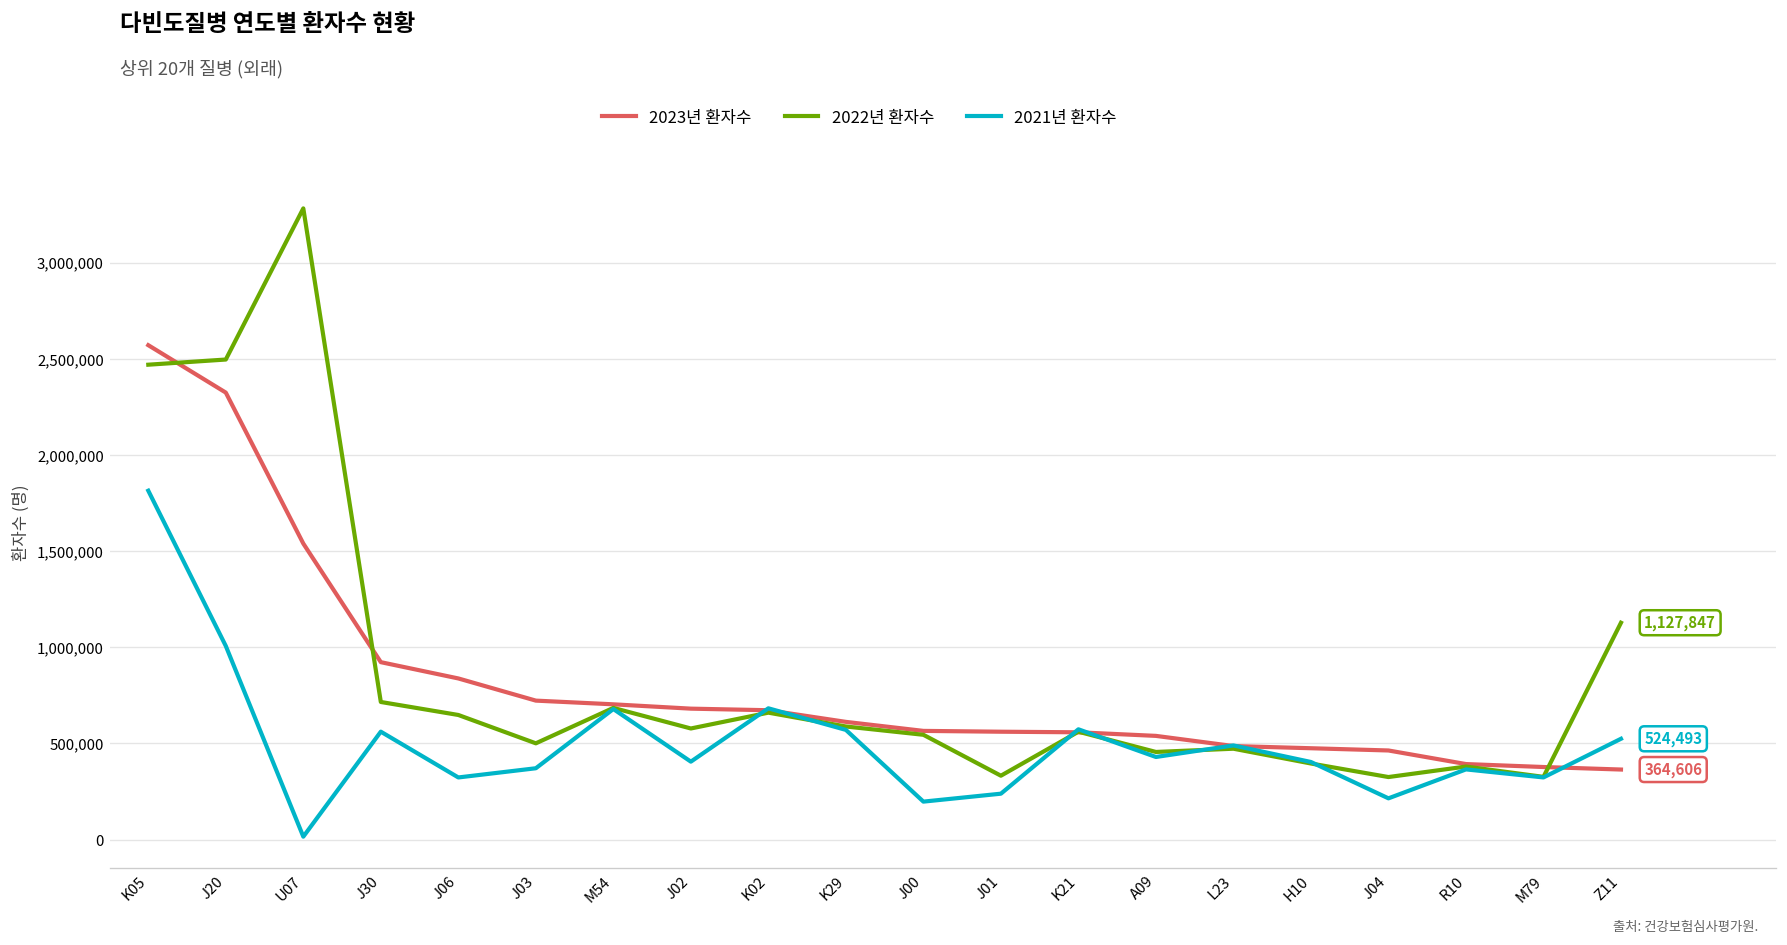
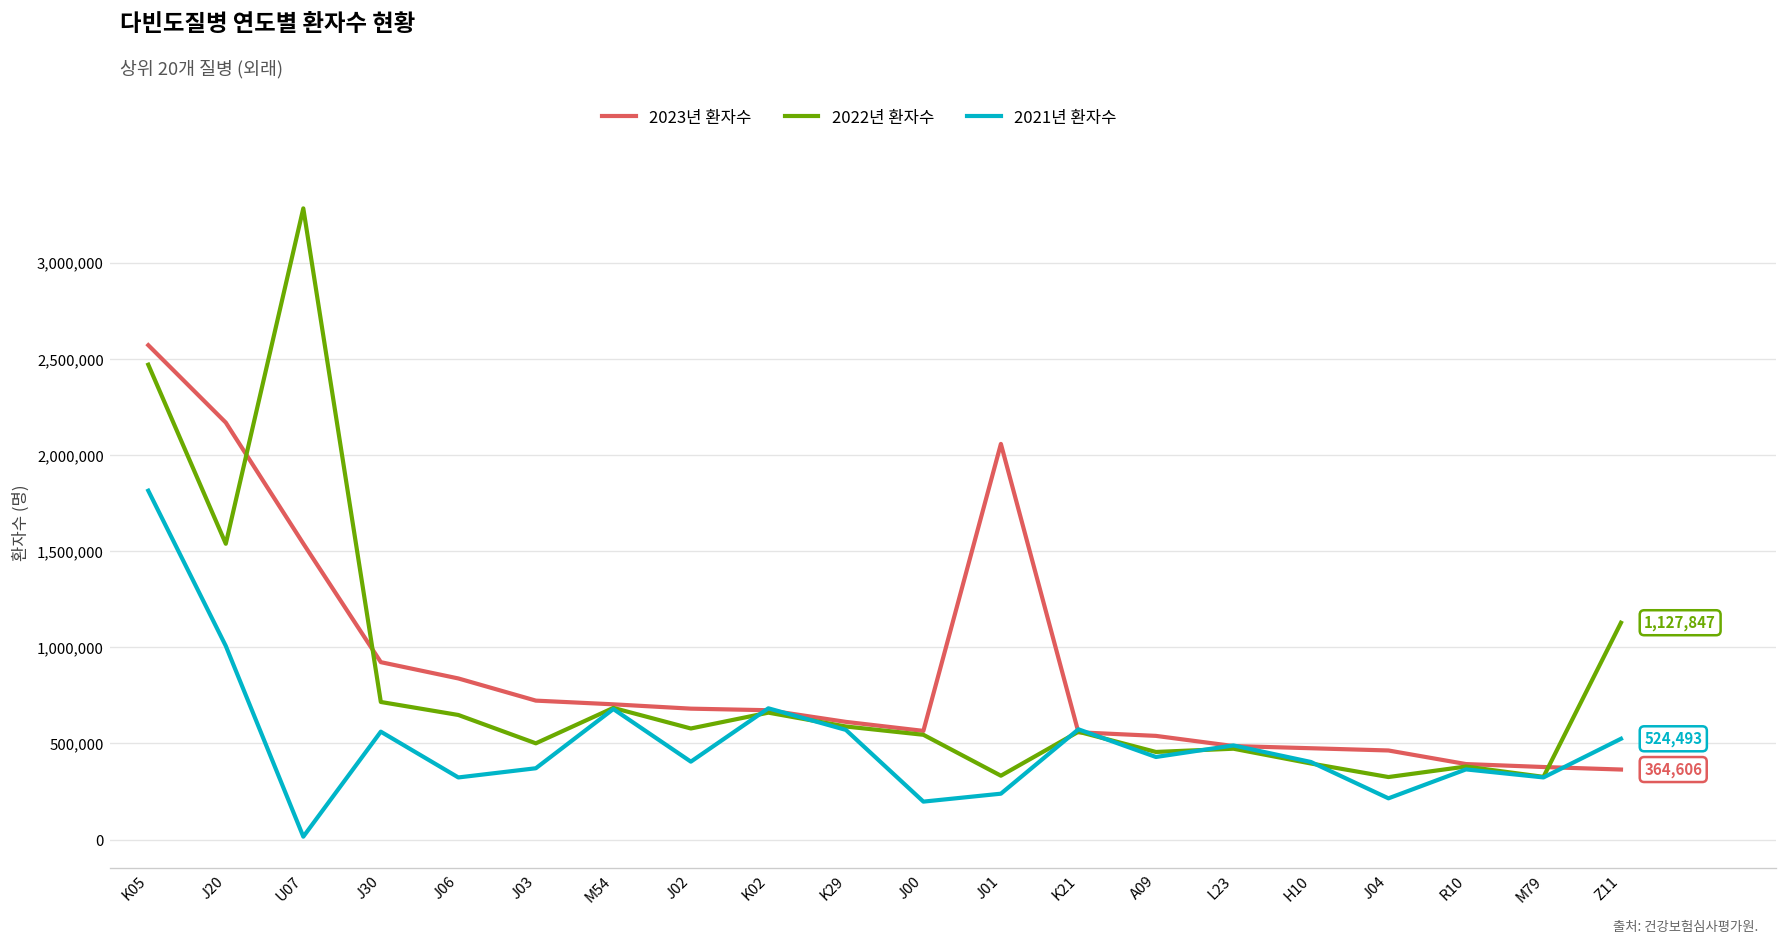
2023년 환자수, J20: 2,320,000 -> 2,170,000
2022년 환자수, J20: 2,500,000 -> 1,540,000
2023년 환자수, J01: 560,000 -> 2,060,000
